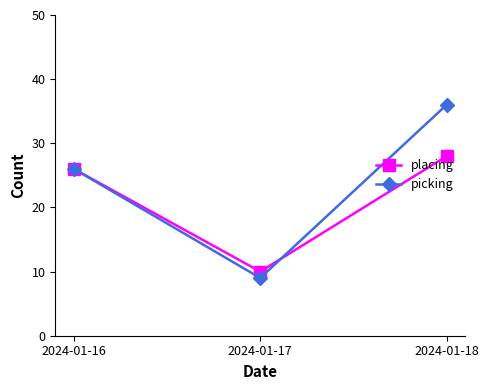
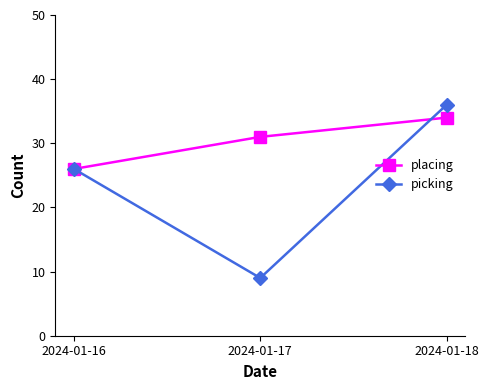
placing, 2024-01-17: 10 -> 31
placing, 2024-01-18: 28 -> 34
